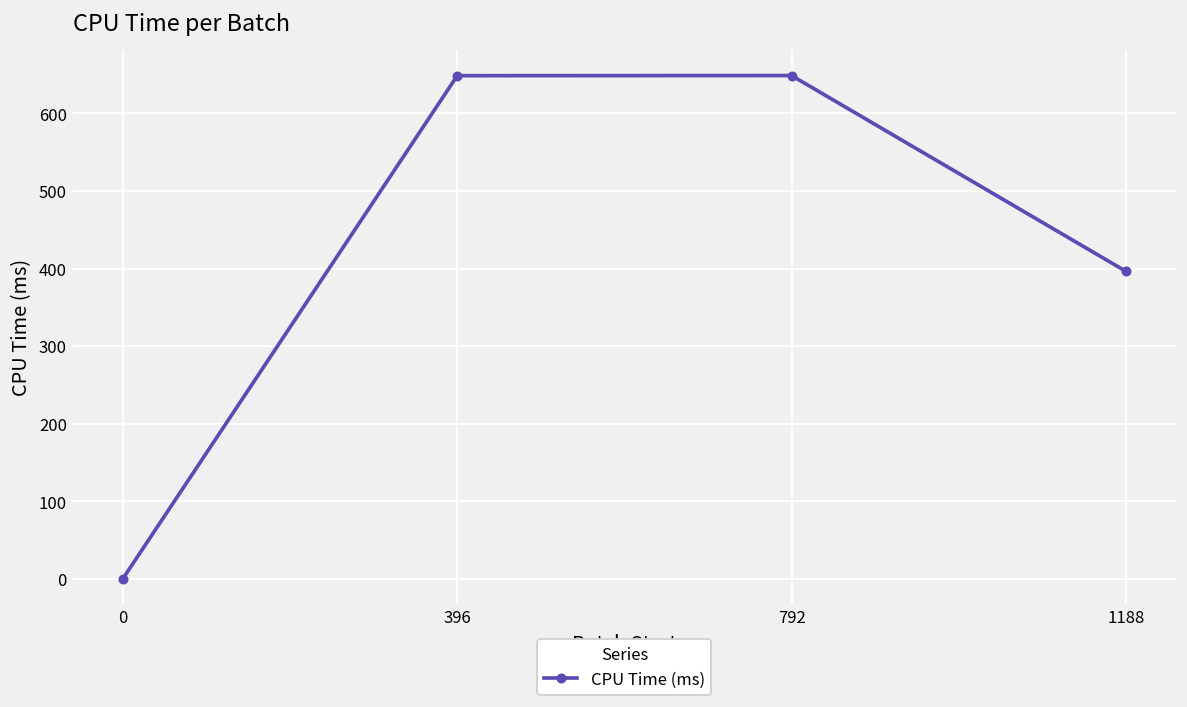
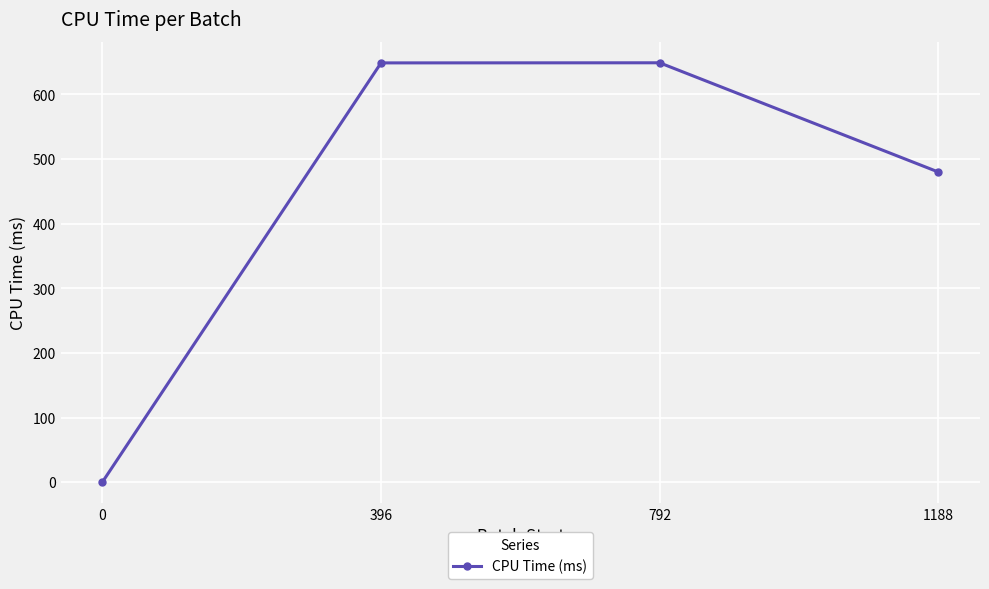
1188: 400 -> 480
